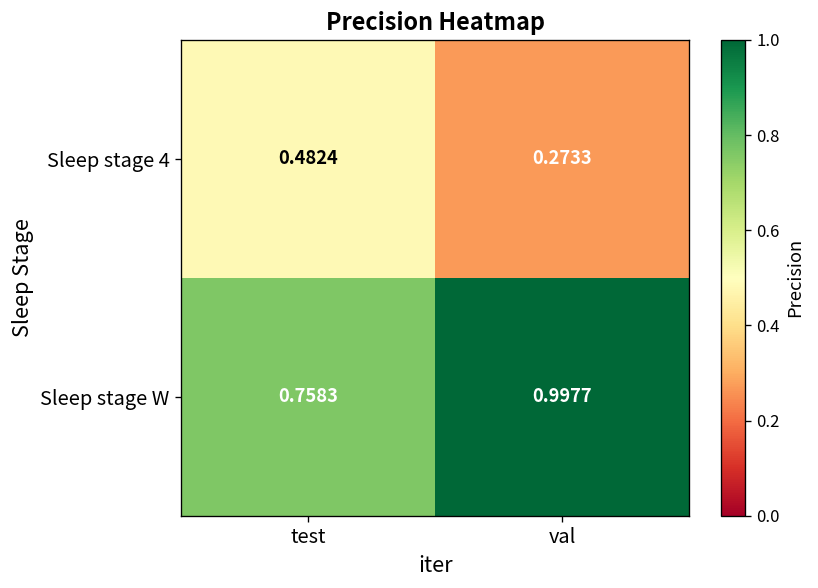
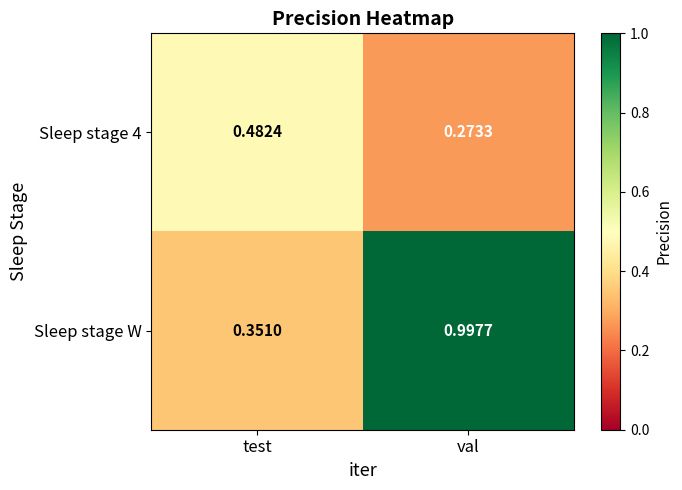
Sleep stage W, test: 0.7583 -> 0.3510
